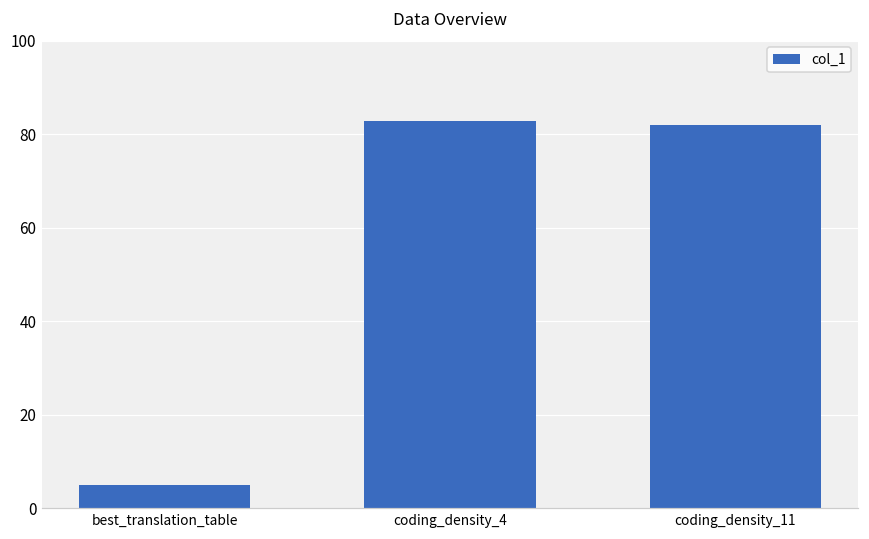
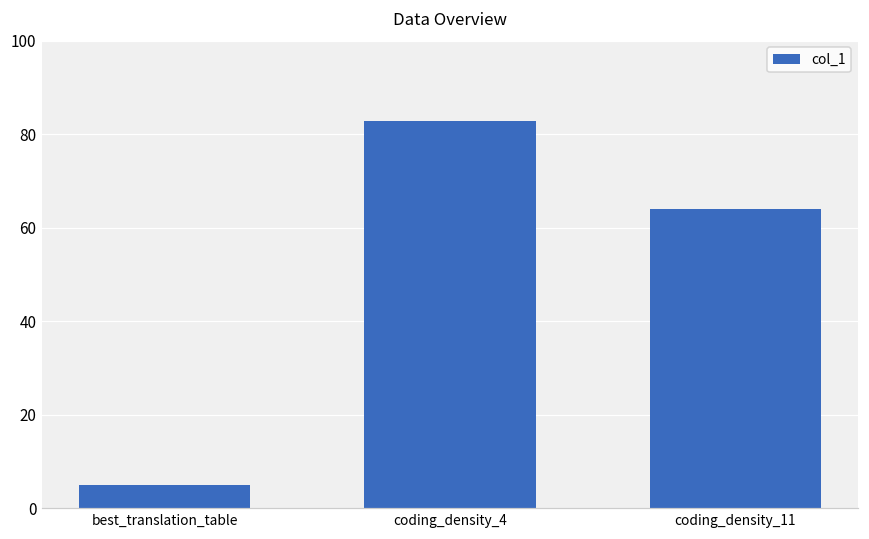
coding_density_11: 82 -> 64
